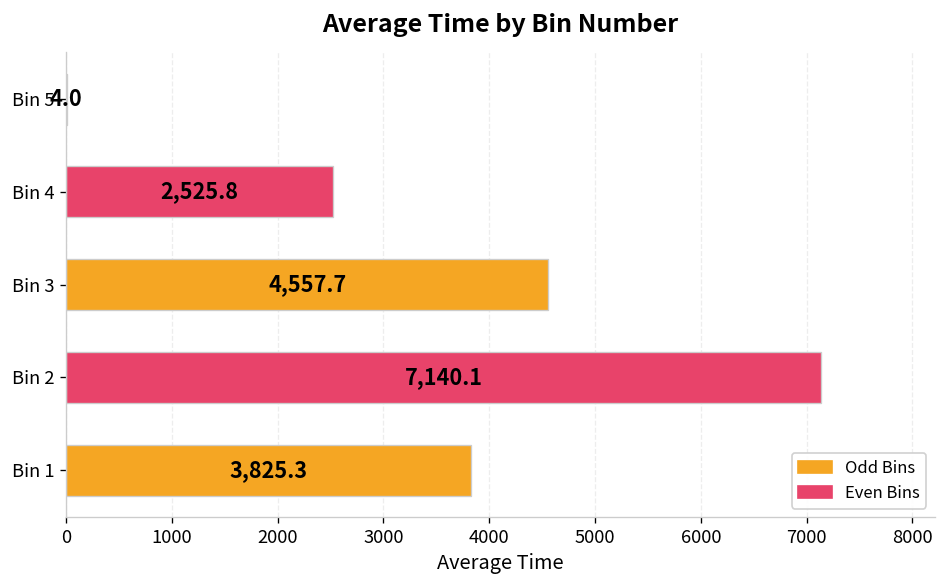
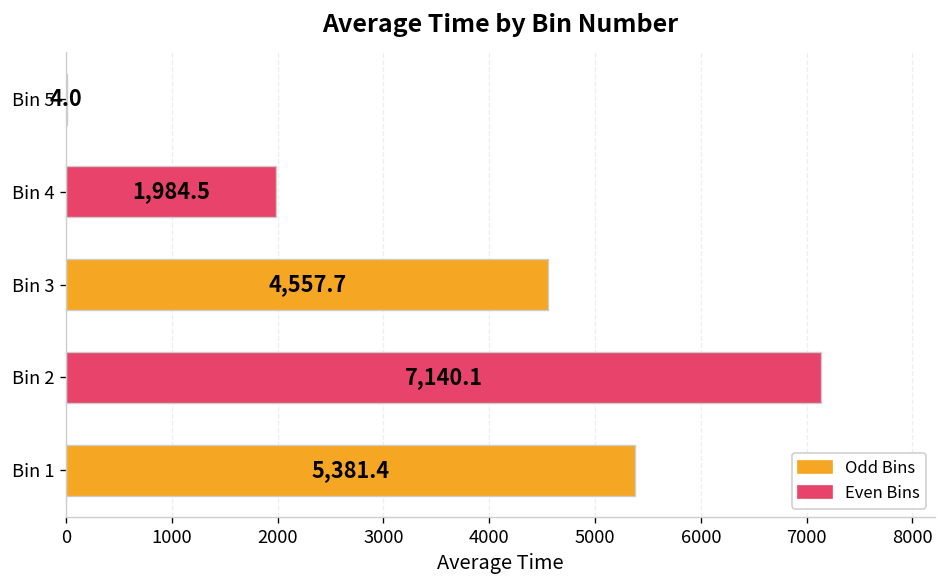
Bin 4: 2,525.8 -> 1,984.5
Bin 1: 3,825.3 -> 5,381.4
